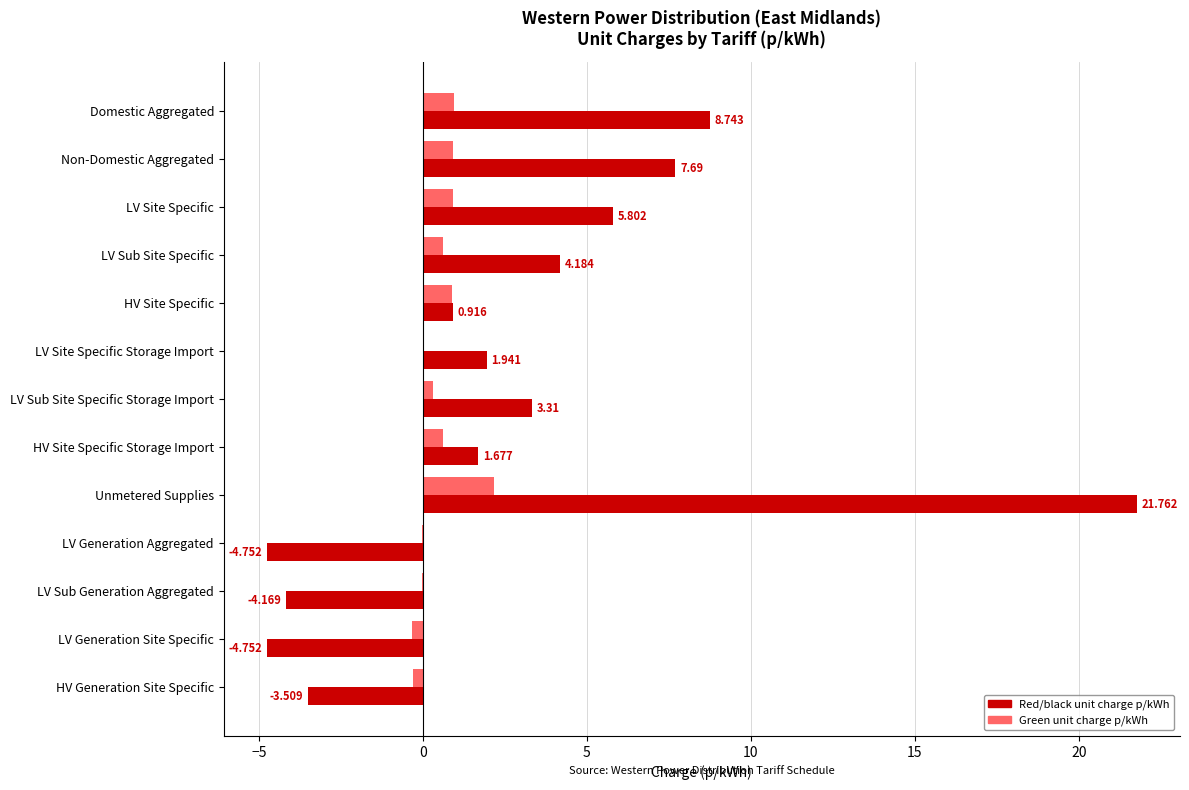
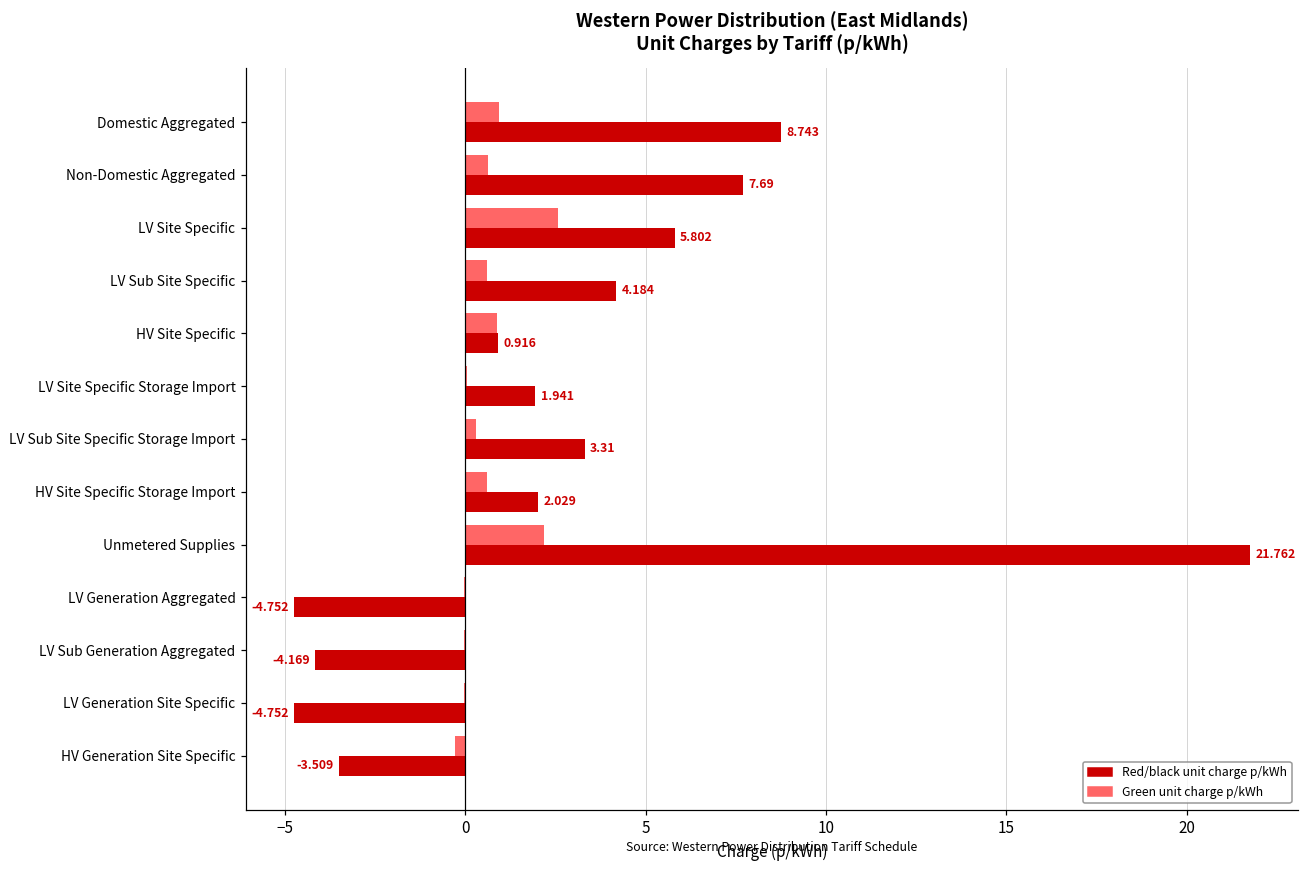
Green unit charge p/kWh, Non-Domestic Aggregated: 0.9 -> 0.6
Green unit charge p/kWh, LV Site Specific: 0.9 -> 2.6
Red/black unit charge p/kWh, HV Site Specific Storage Import: 1.677 -> 2.029
Green unit charge p/kWh, LV Generation Site Specific: -0.3 -> 0.0
